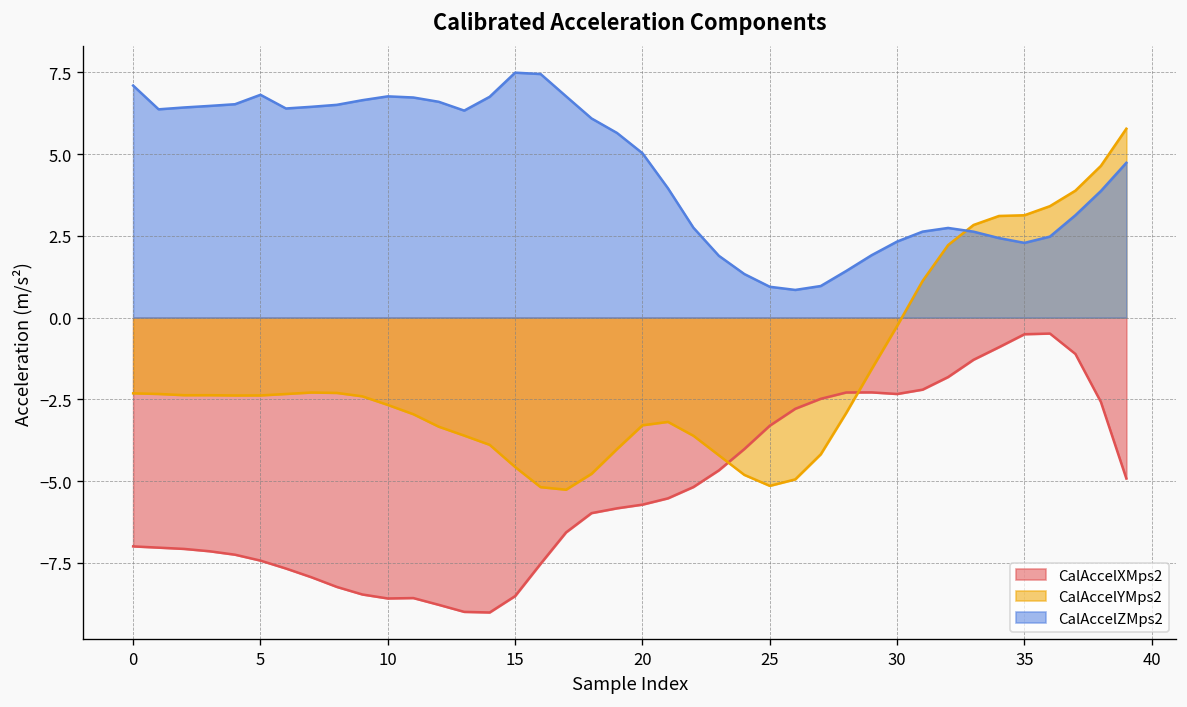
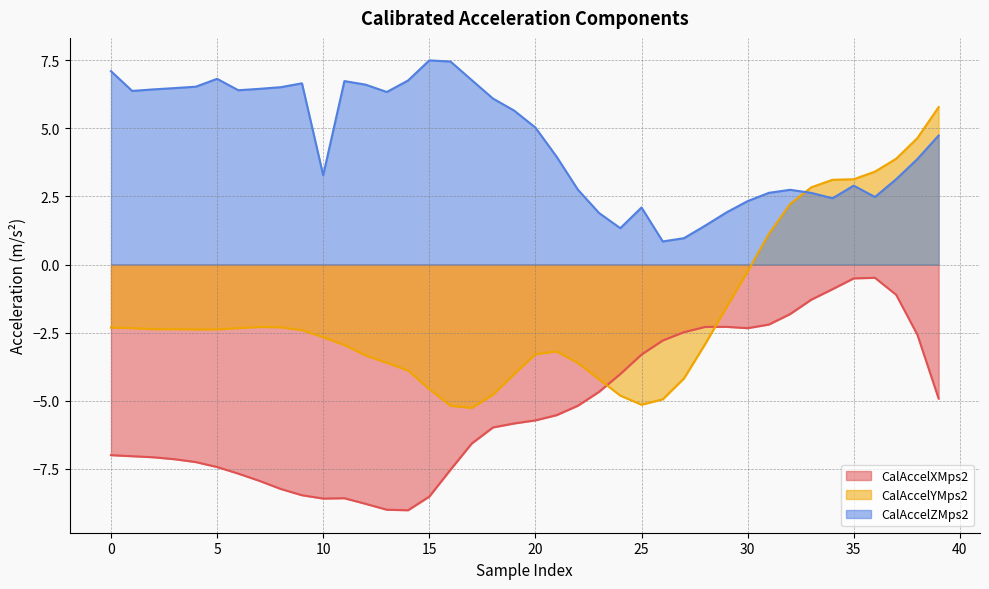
CalAccelZMps2, 10: 6.8 -> 3.3
CalAccelZMps2, 25: 0.9 -> 2.1
CalAccelZMps2, 35: 2.3 -> 2.9
